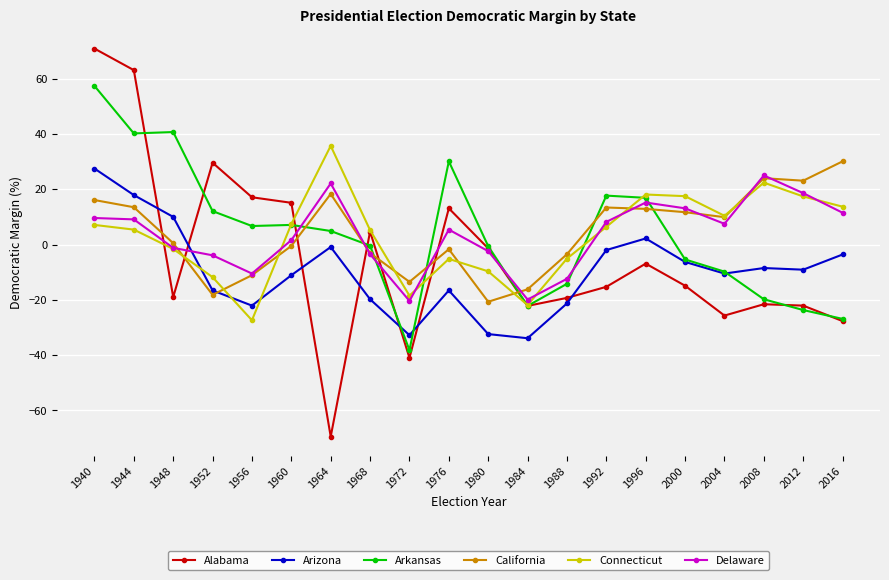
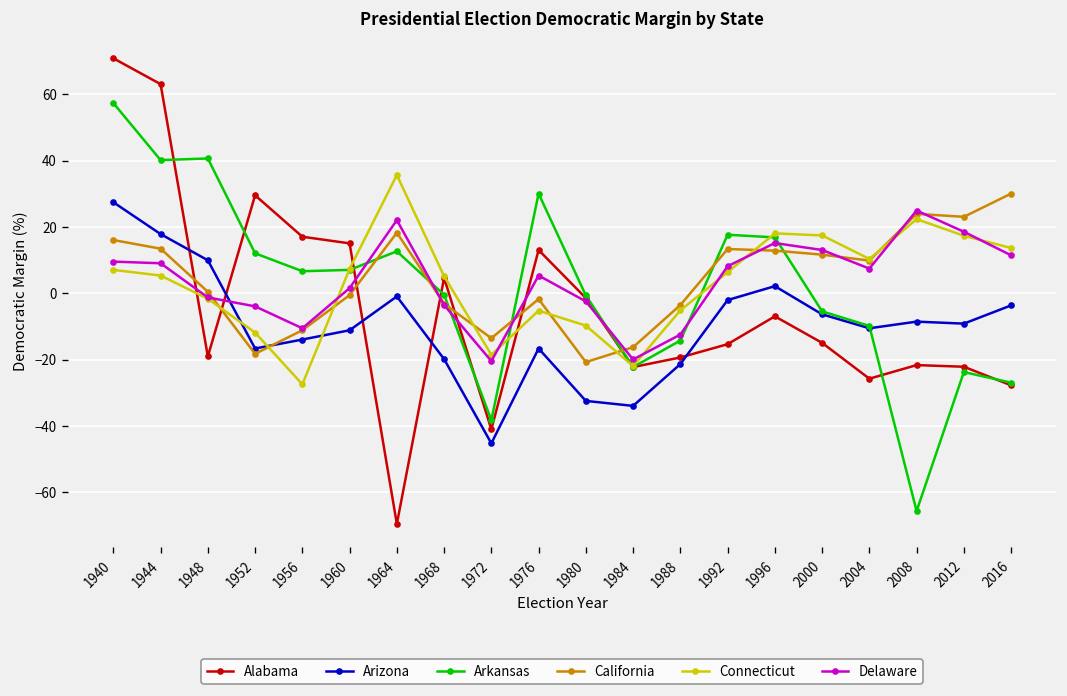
Arizona, 1956: -22 -> -14
Arkansas, 1964: 5 -> 13
Arizona, 1972: -33 -> -45
Arkansas, 2008: -20 -> -66
